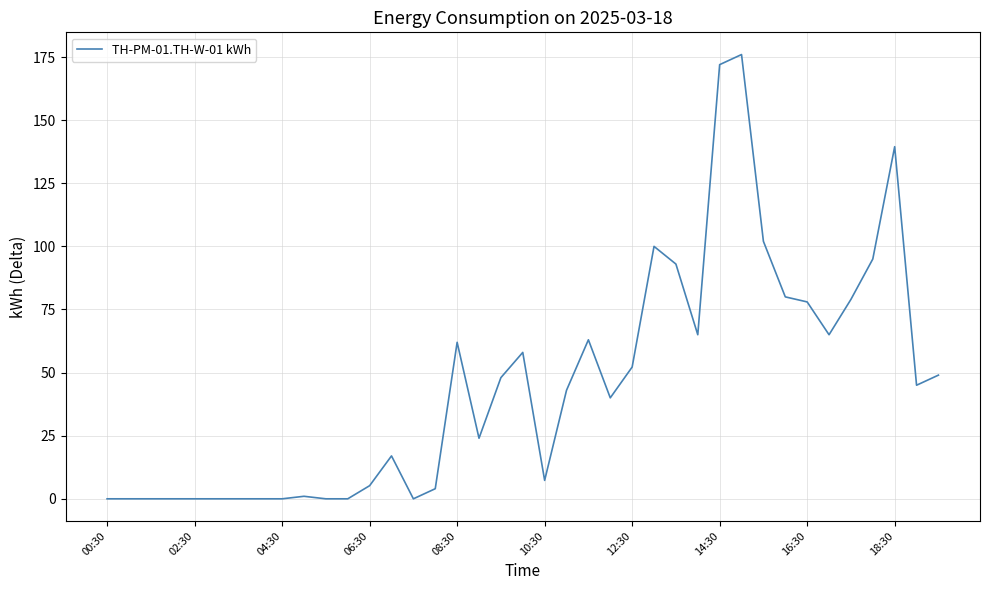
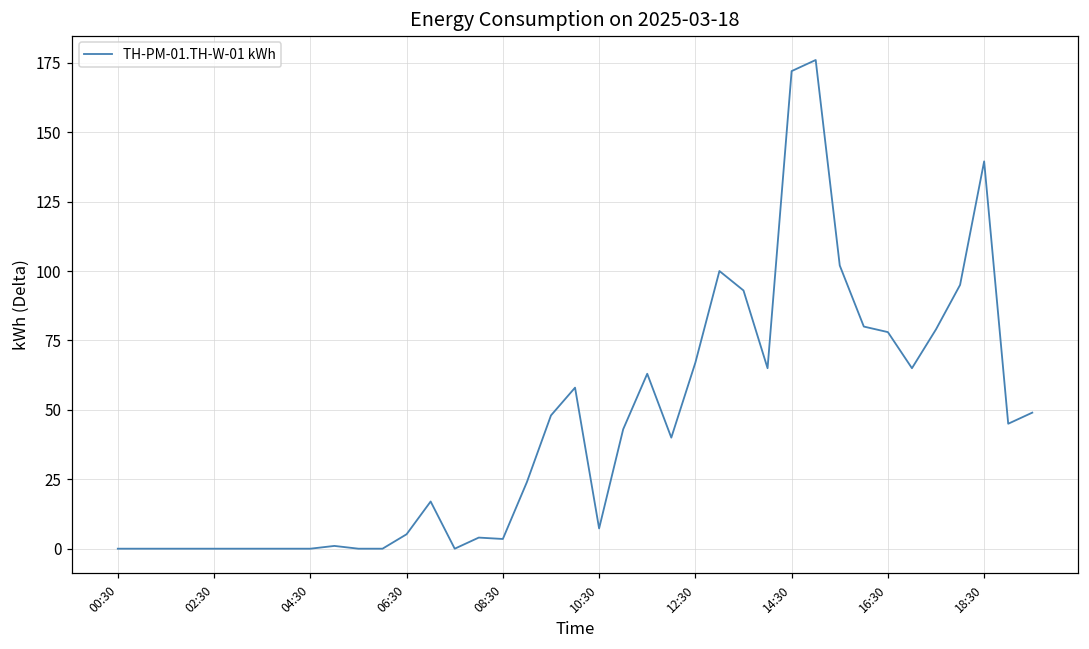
08:30: 62 -> 4
12:30: 52 -> 67
